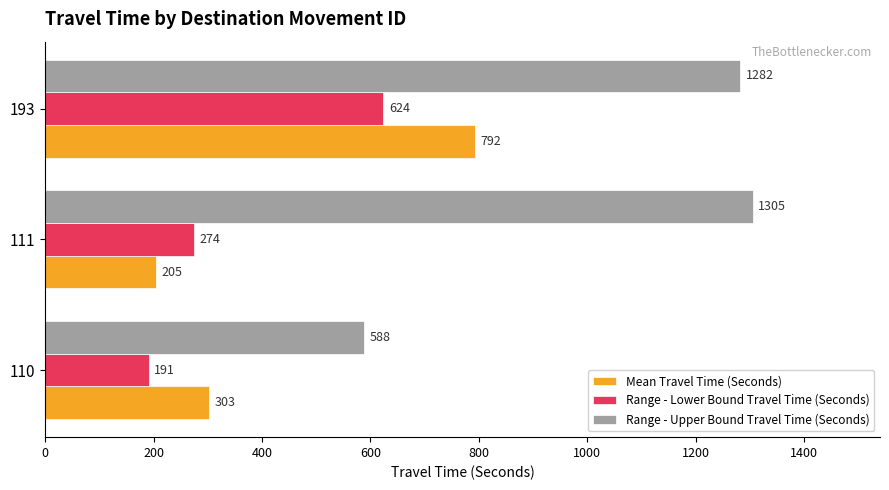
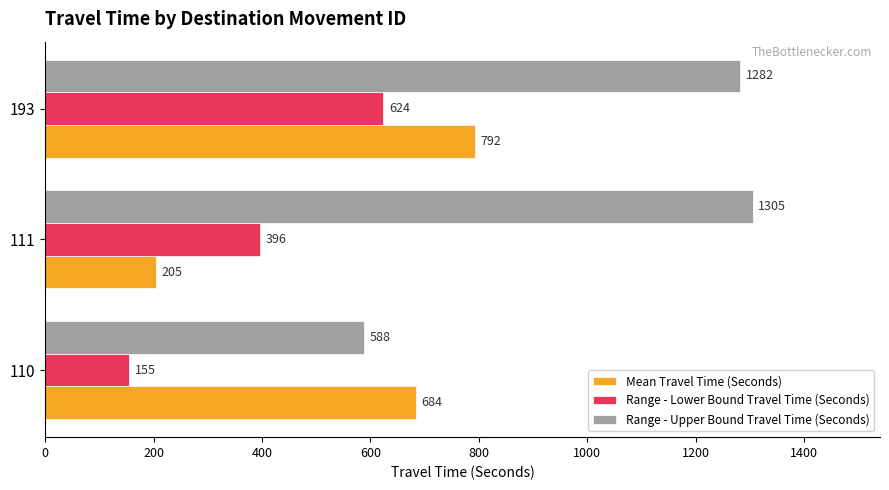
Range - Lower Bound Travel Time (Seconds), 111: 274 -> 396
Range - Lower Bound Travel Time (Seconds), 110: 191 -> 155
Mean Travel Time (Seconds), 110: 303 -> 684
